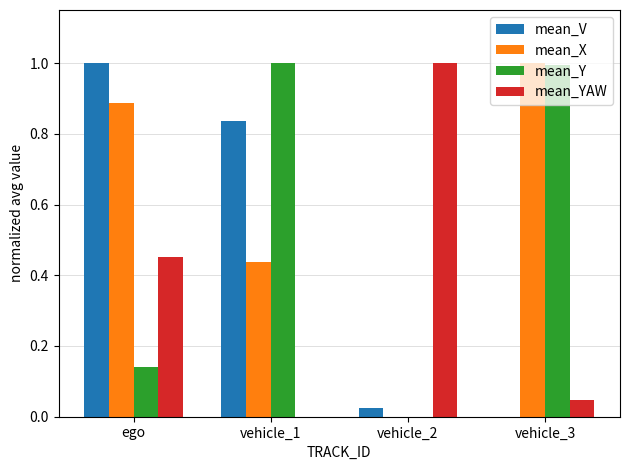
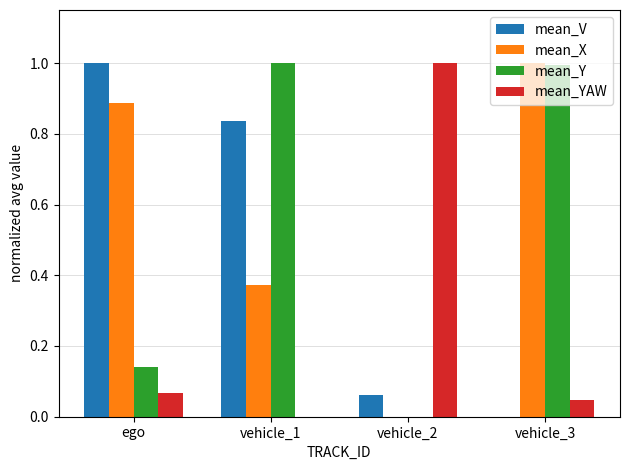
mean_YAW, ego: 0.45 -> 0.07
mean_X, vehicle_1: 0.44 -> 0.37
mean_V, vehicle_2: 0.02 -> 0.06
